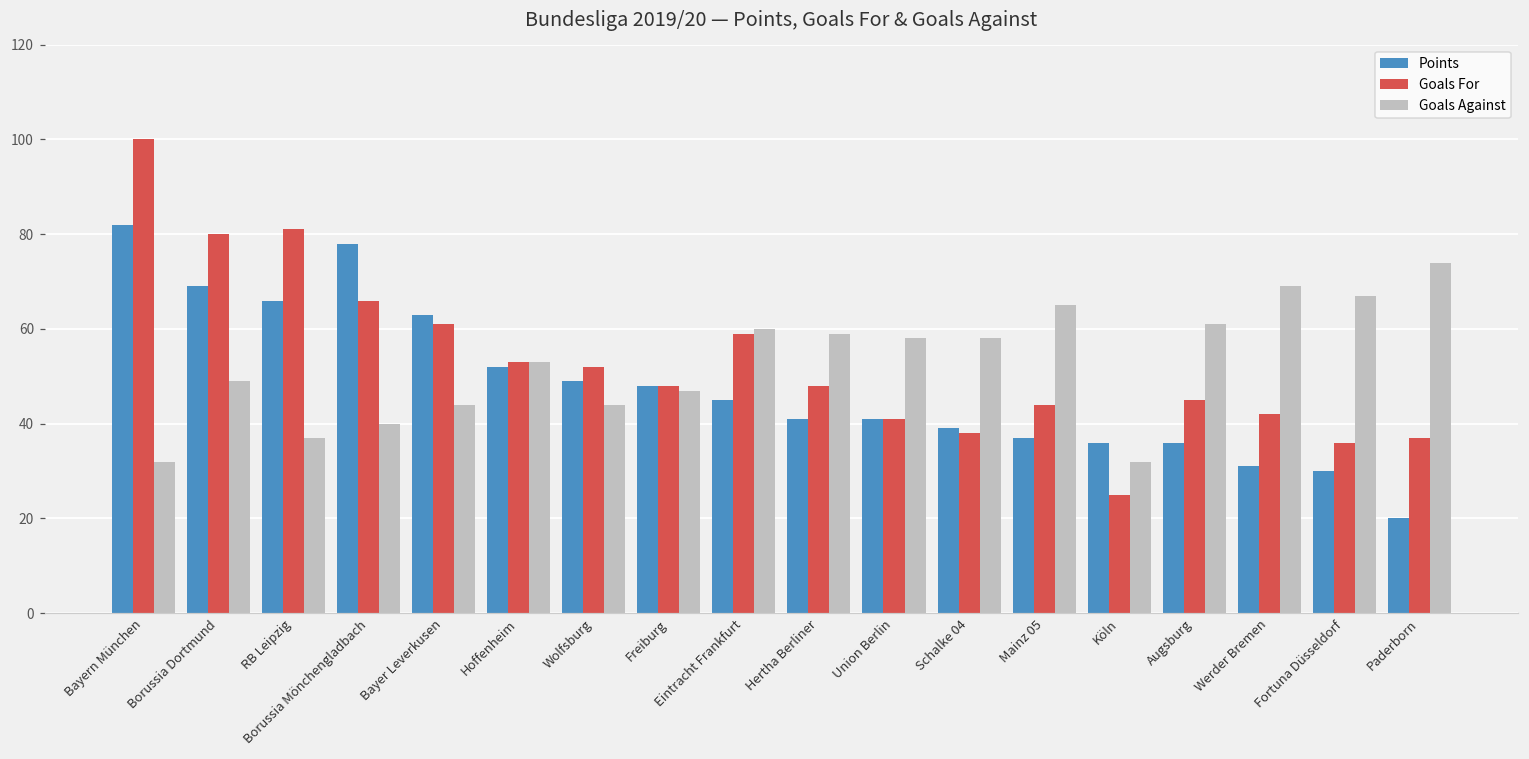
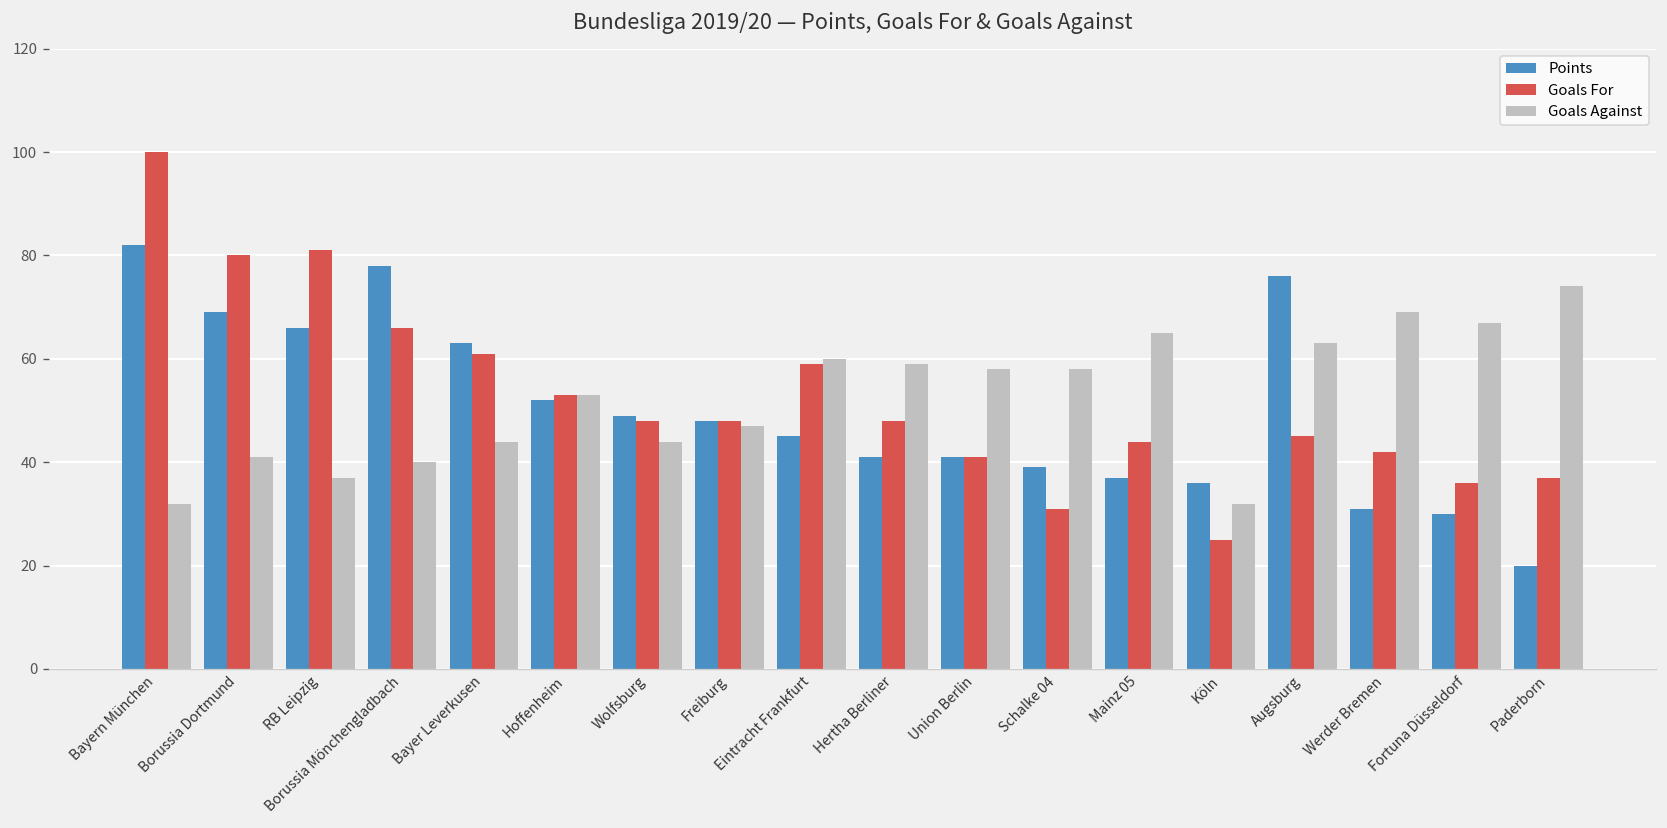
Goals Against, Borussia Dortmund: 49 -> 41
Goals For, Wolfsburg: 52 -> 48
Goals For, Schalke 04: 38 -> 31
Points, Augsburg: 36 -> 76
Goals Against, Augsburg: 61 -> 63
